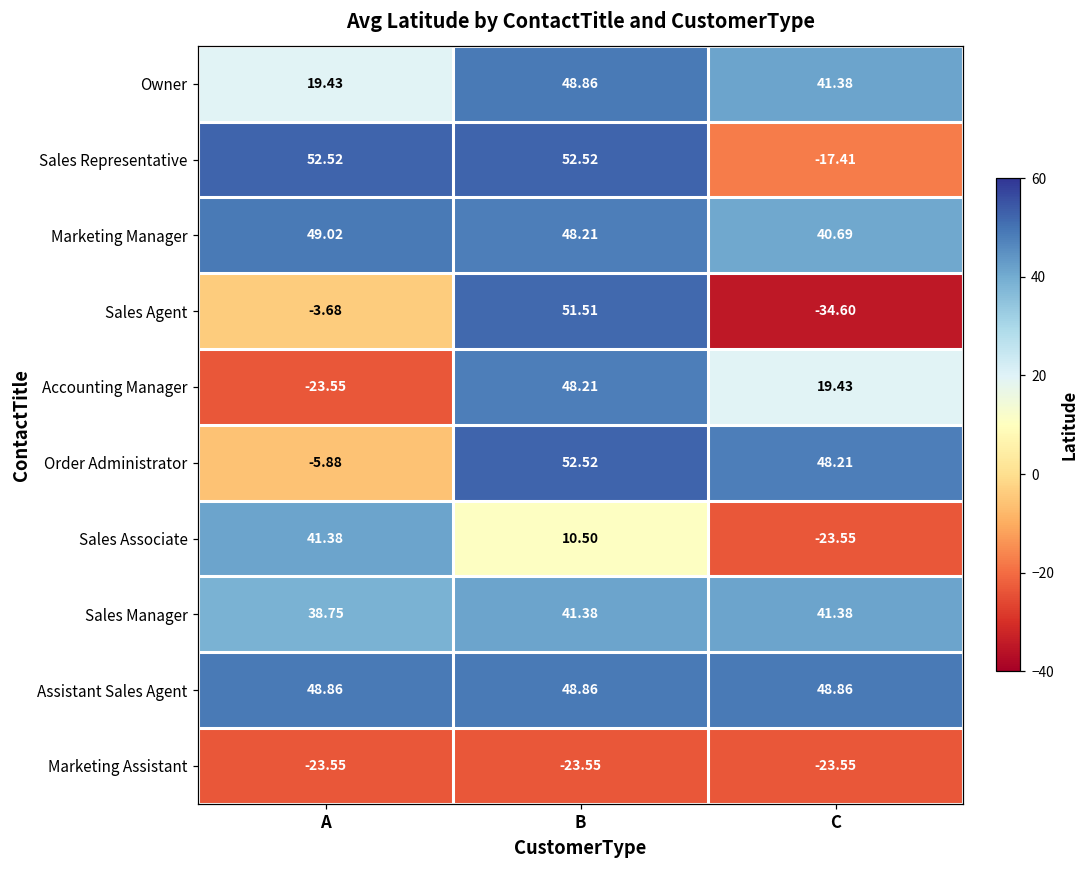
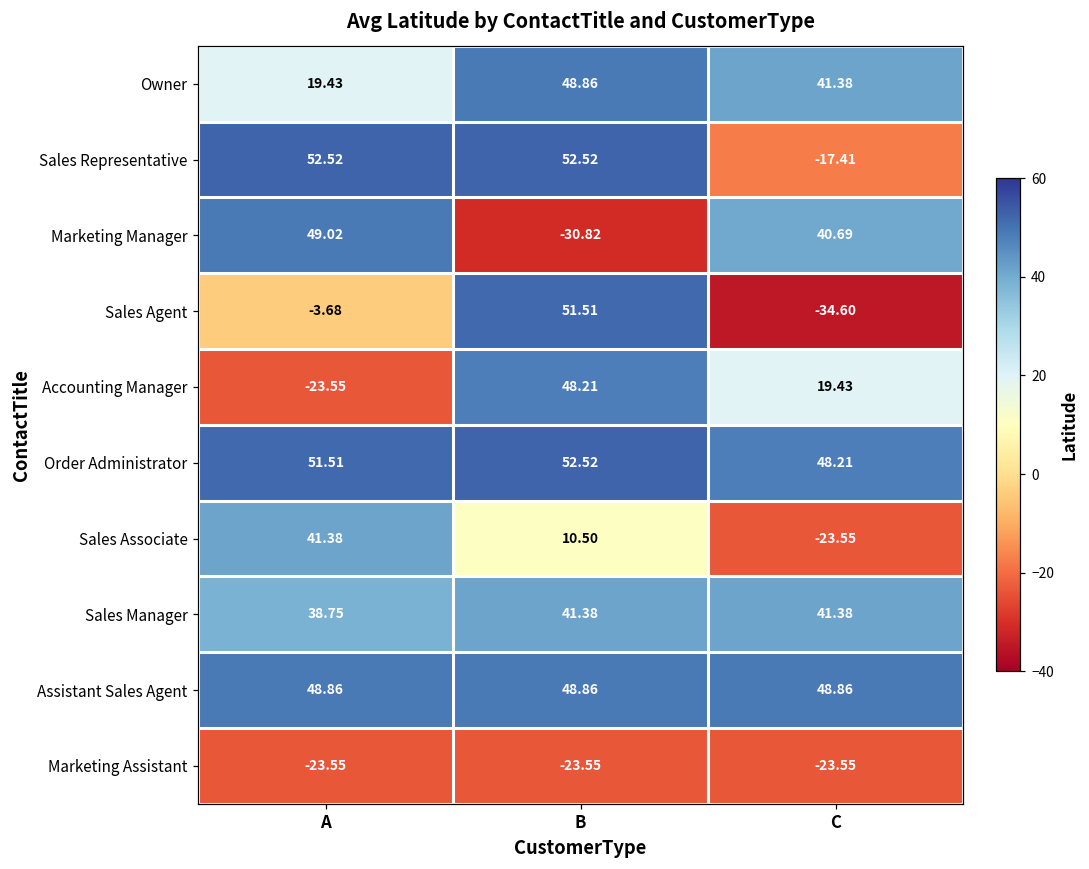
Marketing Manager, B: 48.21 -> -30.82
Order Administrator, A: -5.88 -> 51.51
